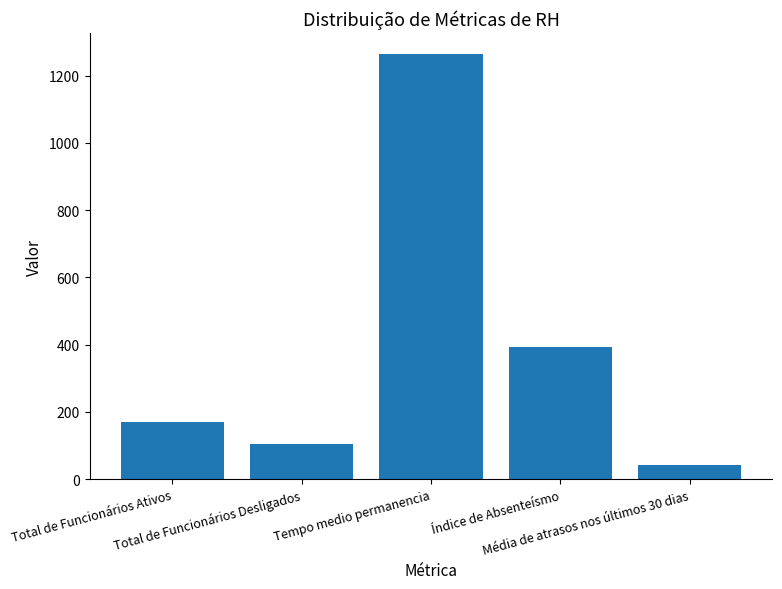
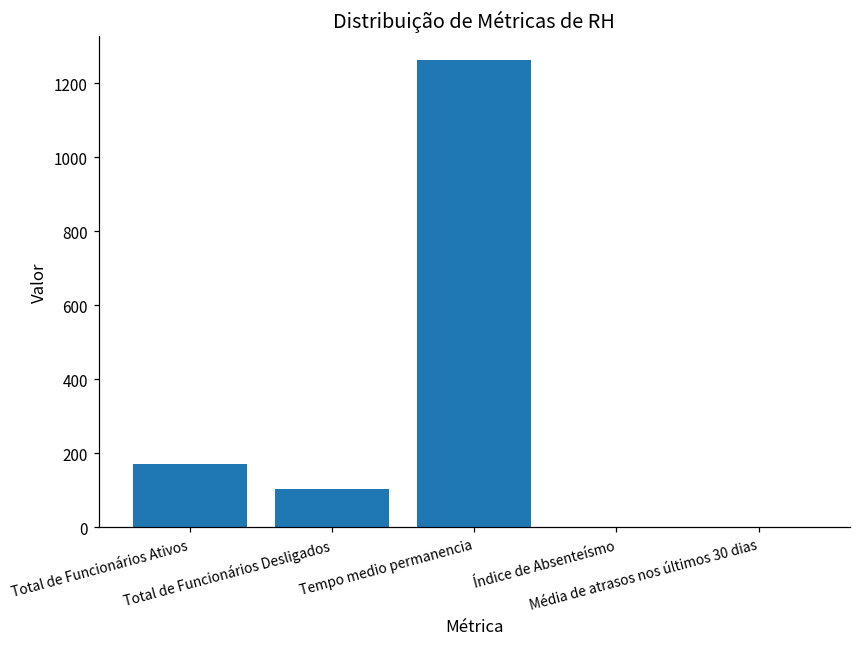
Índice de Absenteísmo: 390 -> 0
Média de atrasos nos últimos 30 dias: 40 -> 0
